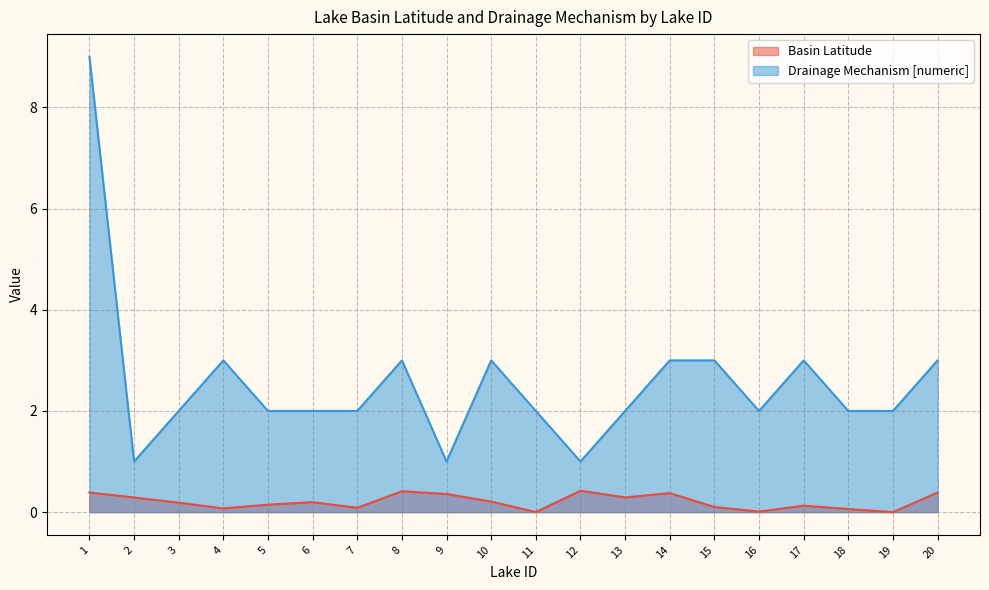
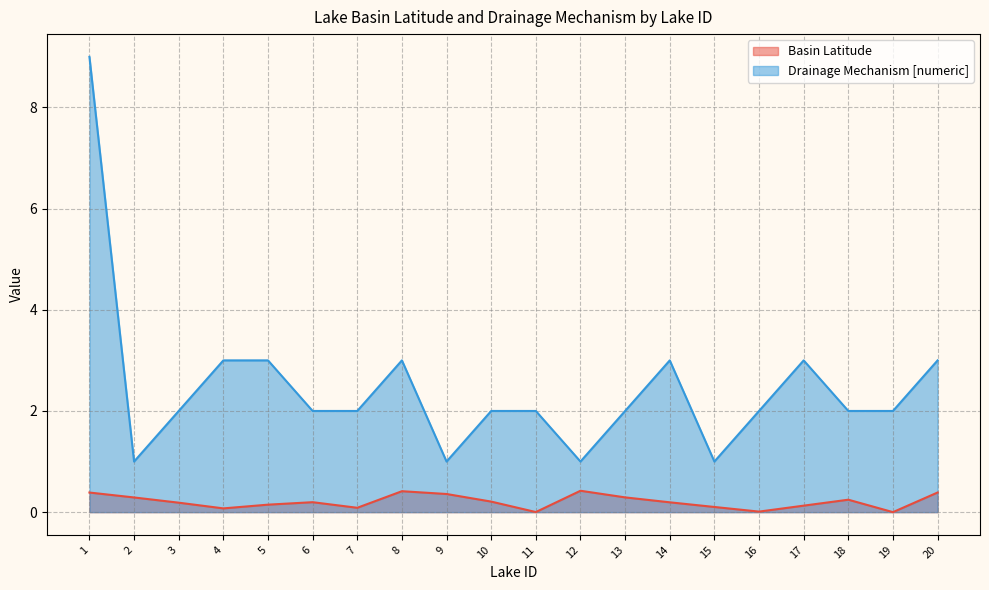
Drainage Mechanism [numeric], 5: 2 -> 3
Drainage Mechanism [numeric], 10: 3 -> 2
Basin Latitude, 14: 0.4 -> 0.2
Drainage Mechanism [numeric], 15: 3 -> 1
Basin Latitude, 18: 0.1 -> 0.2
